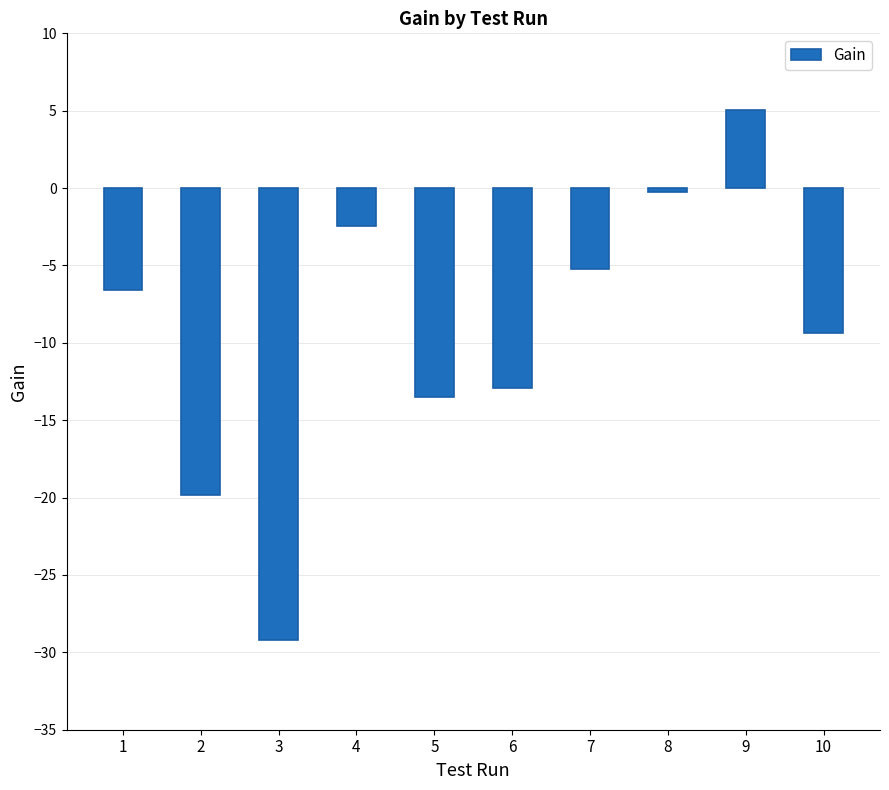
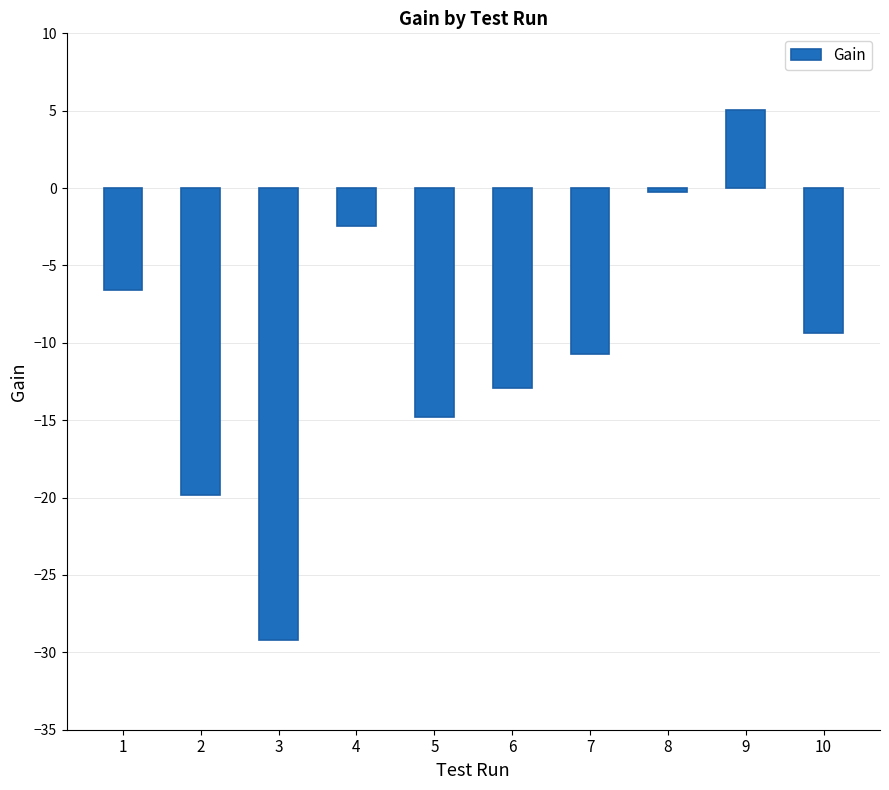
5: -13.5 -> -14.8
7: -5.2 -> -10.7
